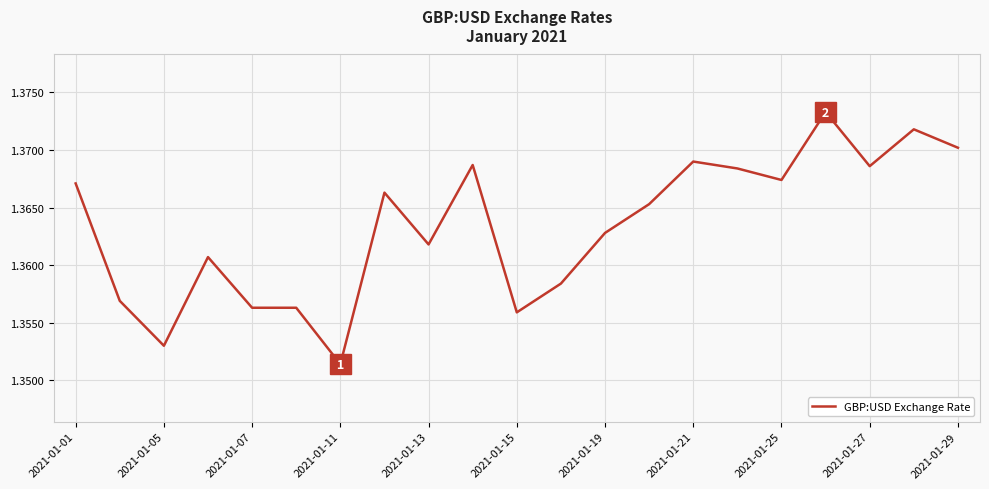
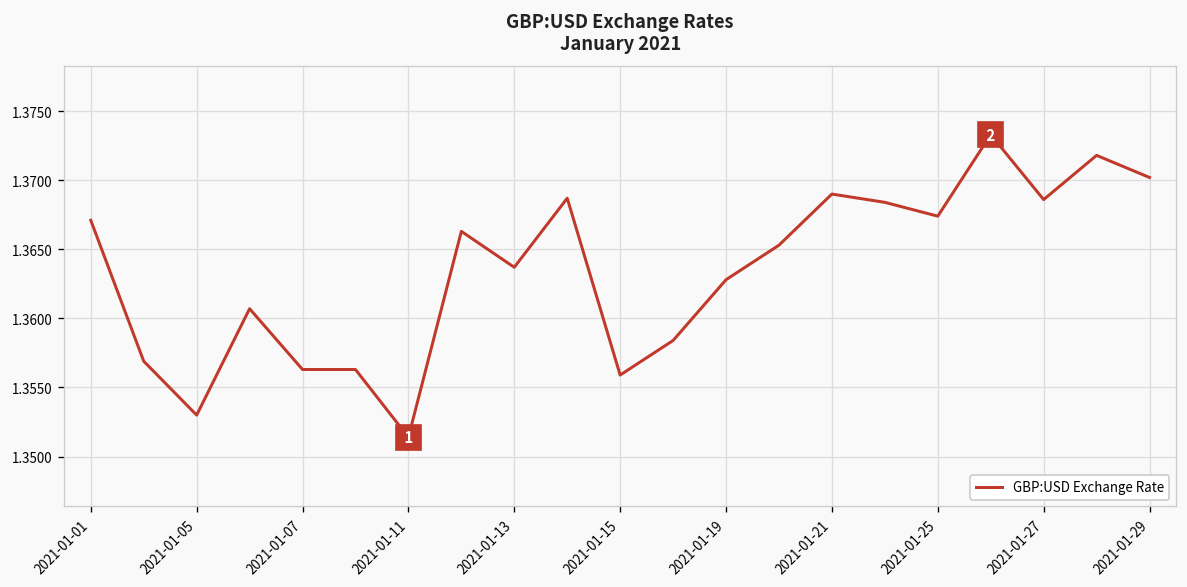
2021-01-13: 1.3618 -> 1.3637
